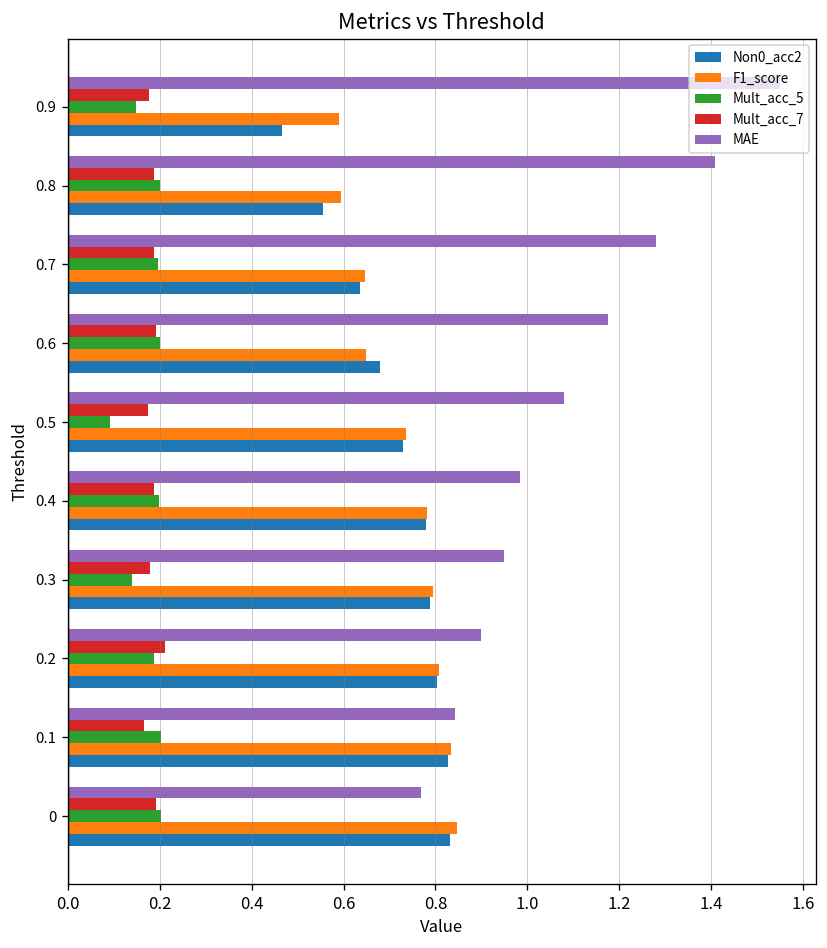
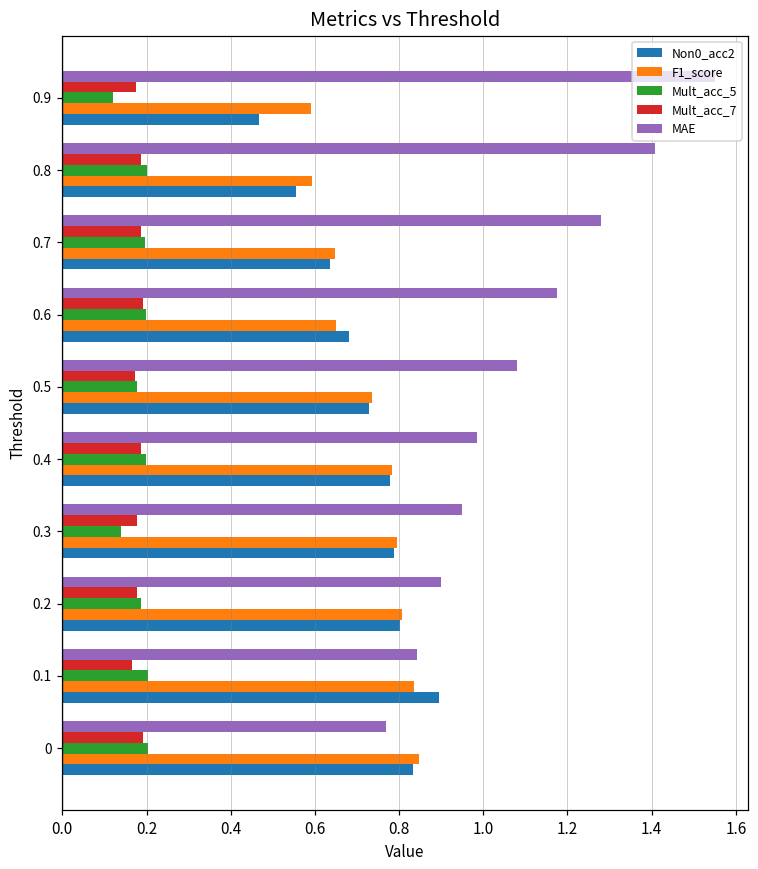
Mult_acc_5, 0.9: 0.15 -> 0.12
Mult_acc_5, 0.5: 0.09 -> 0.18
Mult_acc_7, 0.2: 0.21 -> 0.18
Non0_acc2, 0.1: 0.83 -> 0.90
